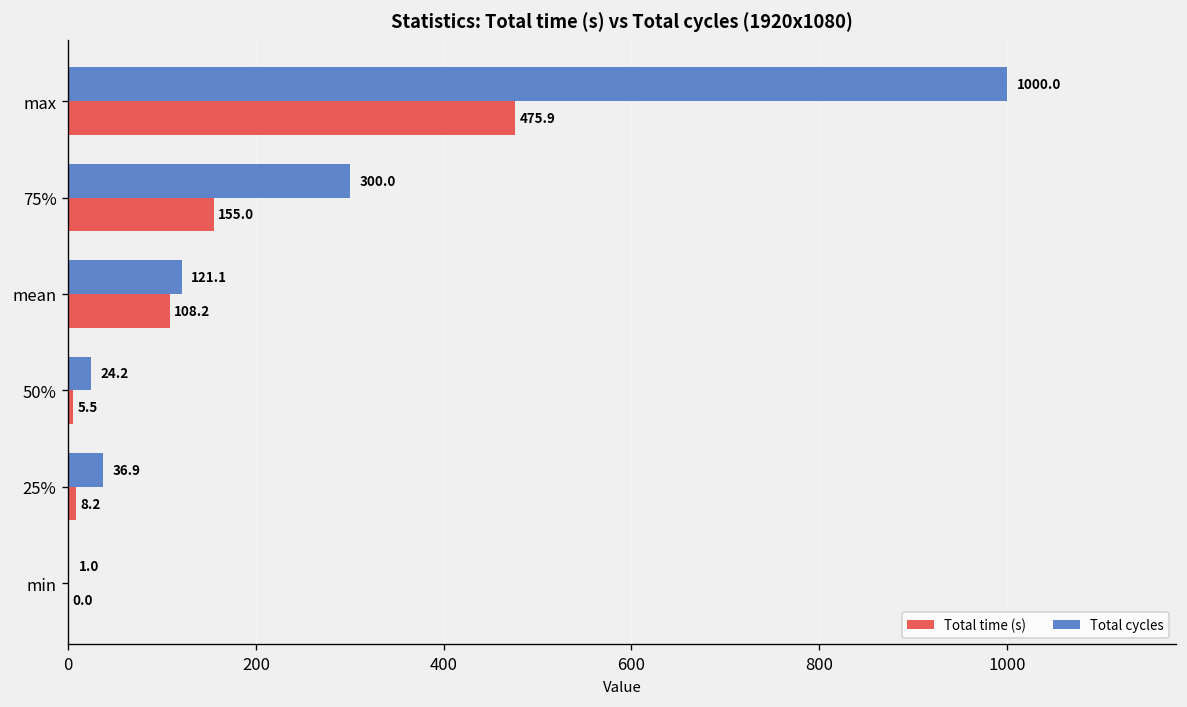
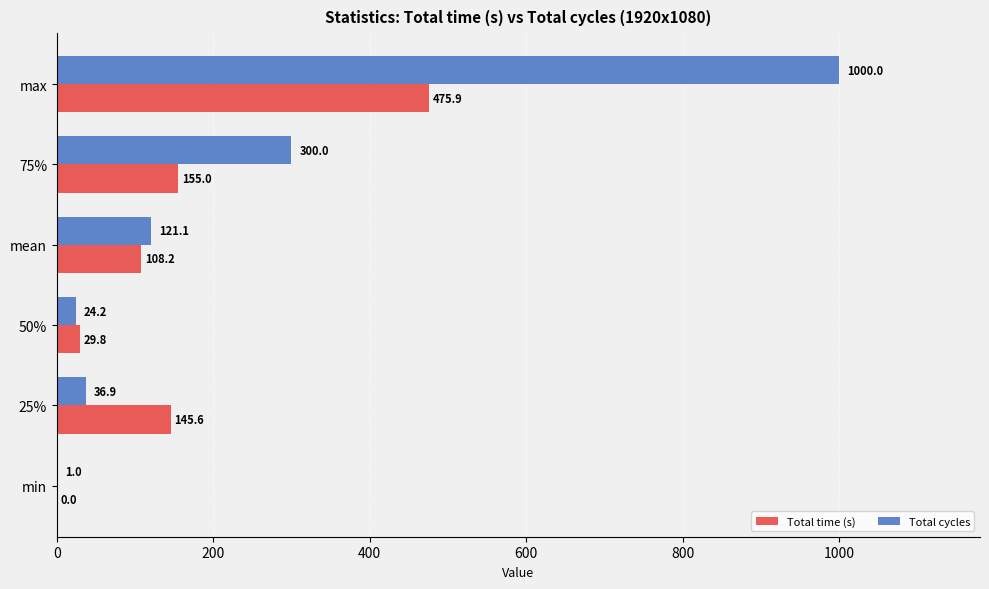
Total time (s), 50%: 5.5 -> 29.8
Total time (s), 25%: 8.2 -> 145.6
